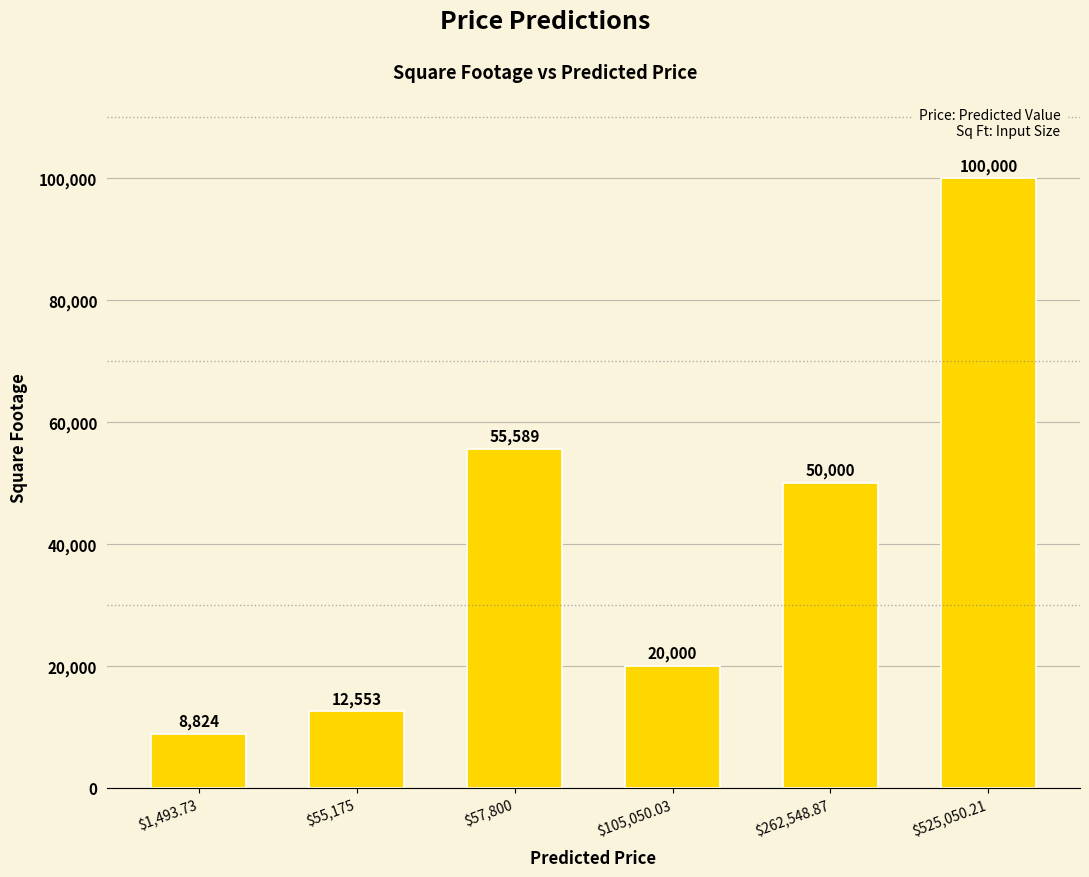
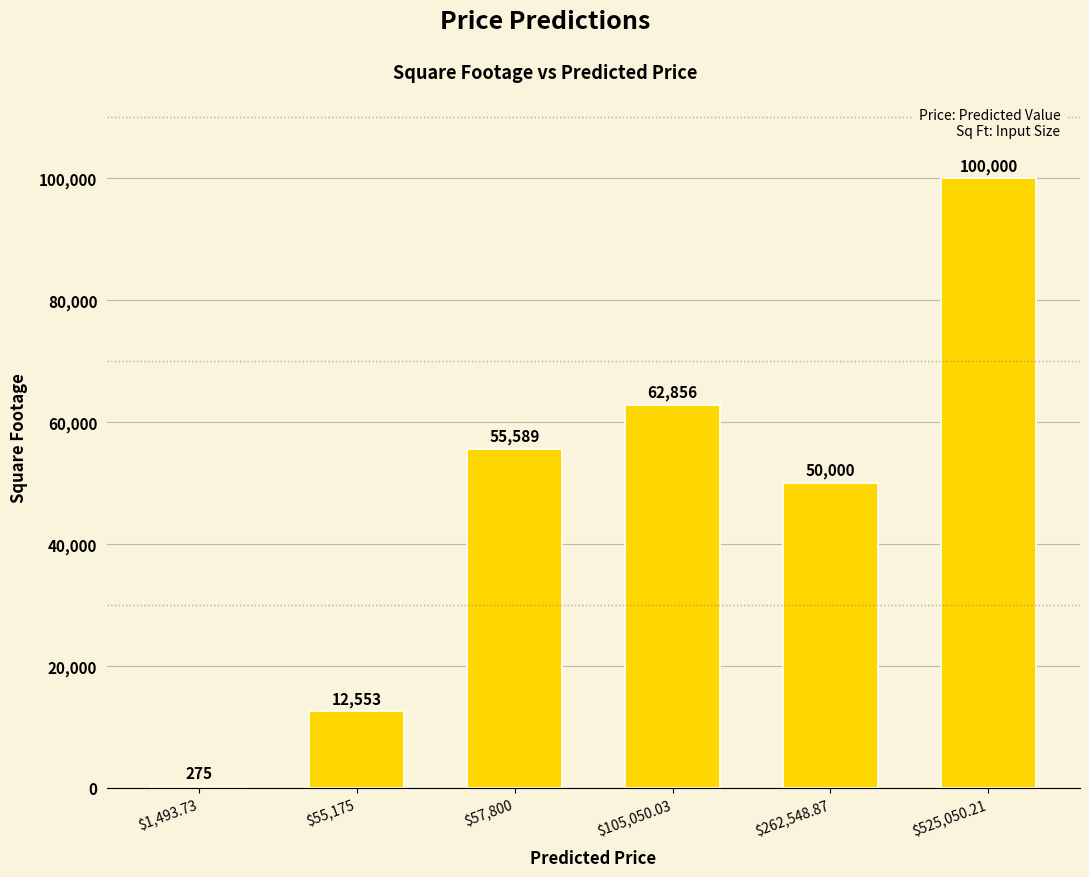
$1,493.73: 8,824 -> 275
$105,050.03: 20,000 -> 62,856
